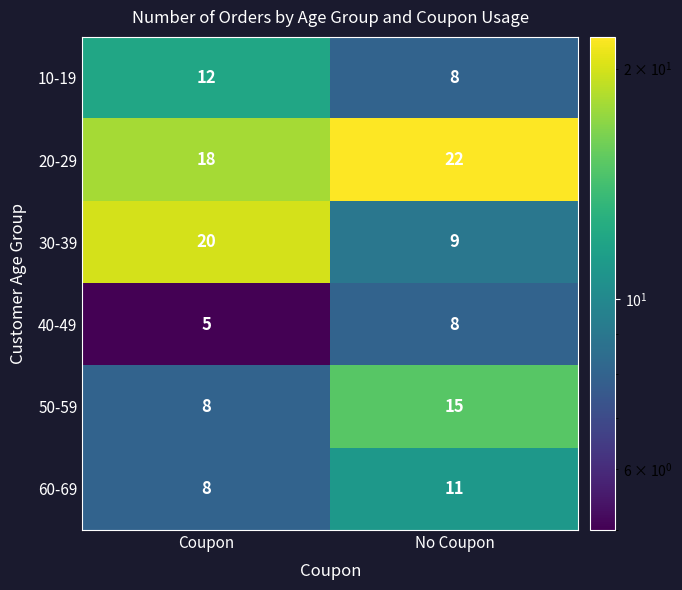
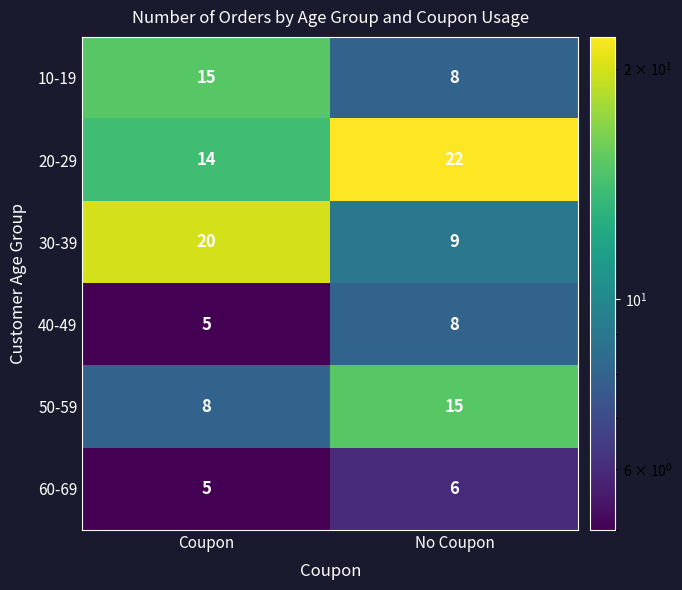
10-19, Coupon: 12 -> 15
20-29, Coupon: 18 -> 14
60-69, Coupon: 8 -> 5
60-69, No Coupon: 11 -> 6
